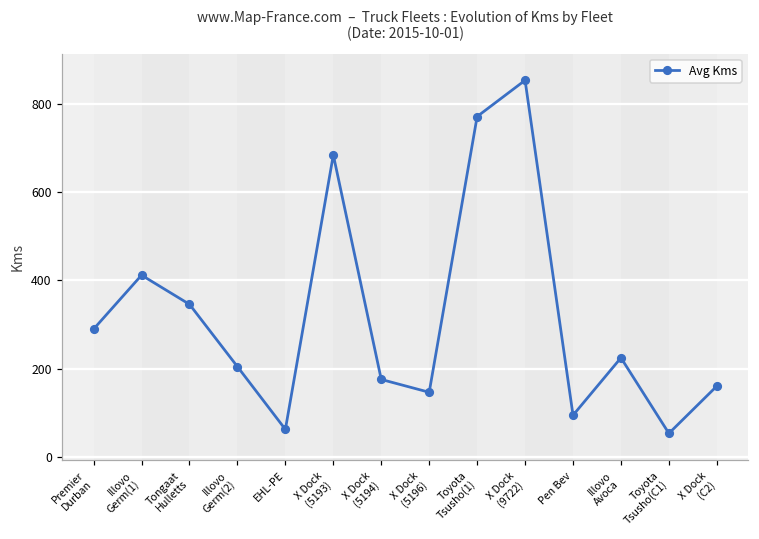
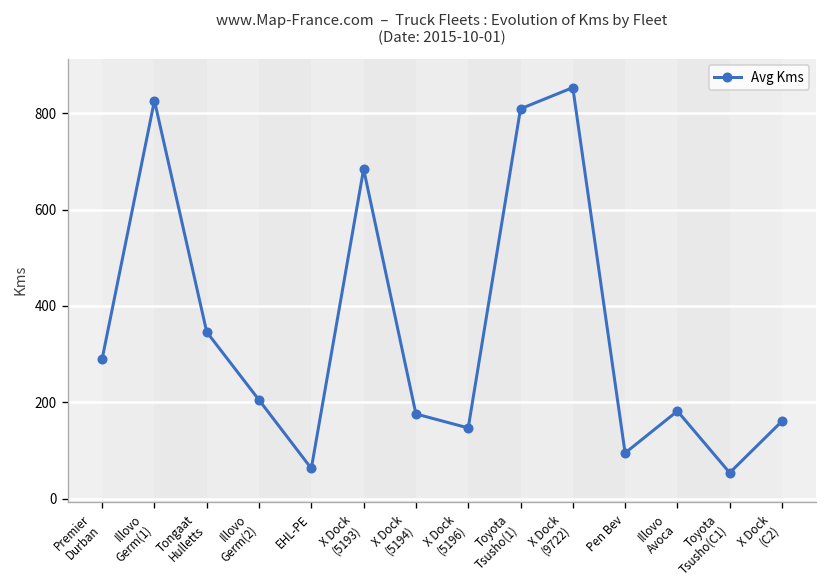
Illovo Germ(1): 410 -> 830
Toyota Tsusho(1): 770 -> 810
Illovo Avoca: 230 -> 180
